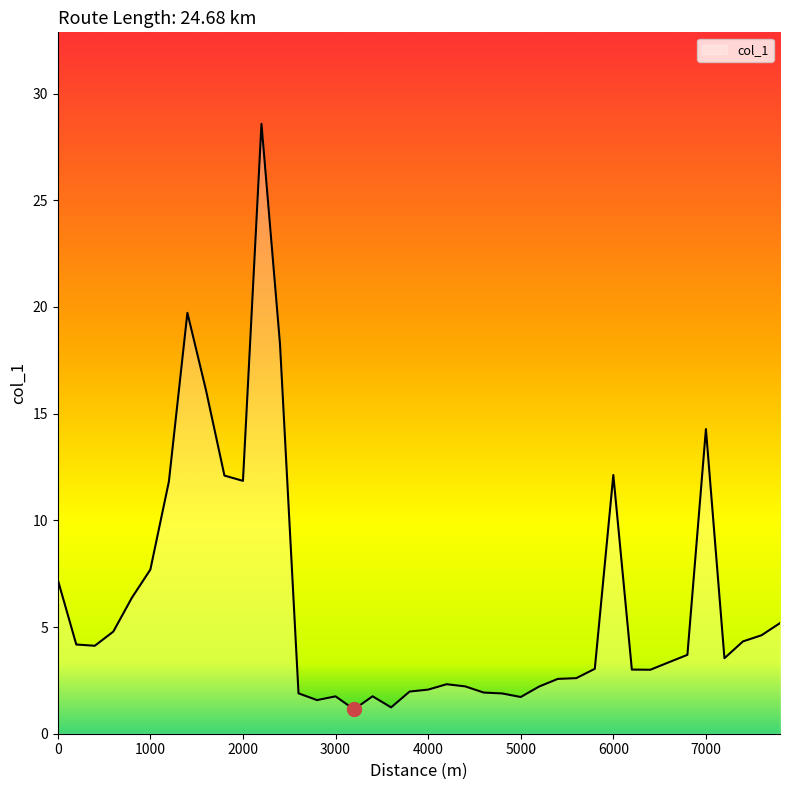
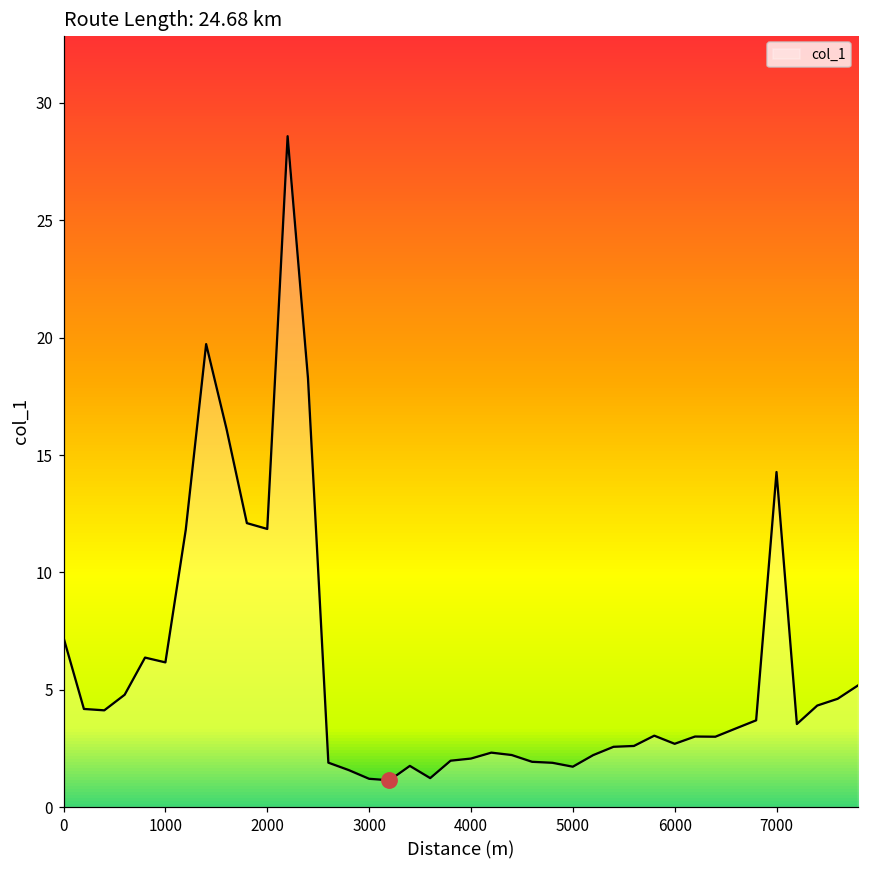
col_1, 1000: 7.7 -> 6.2
col_1, 3000: 1.8 -> 1.2
col_1, 6000: 12.1 -> 2.7
